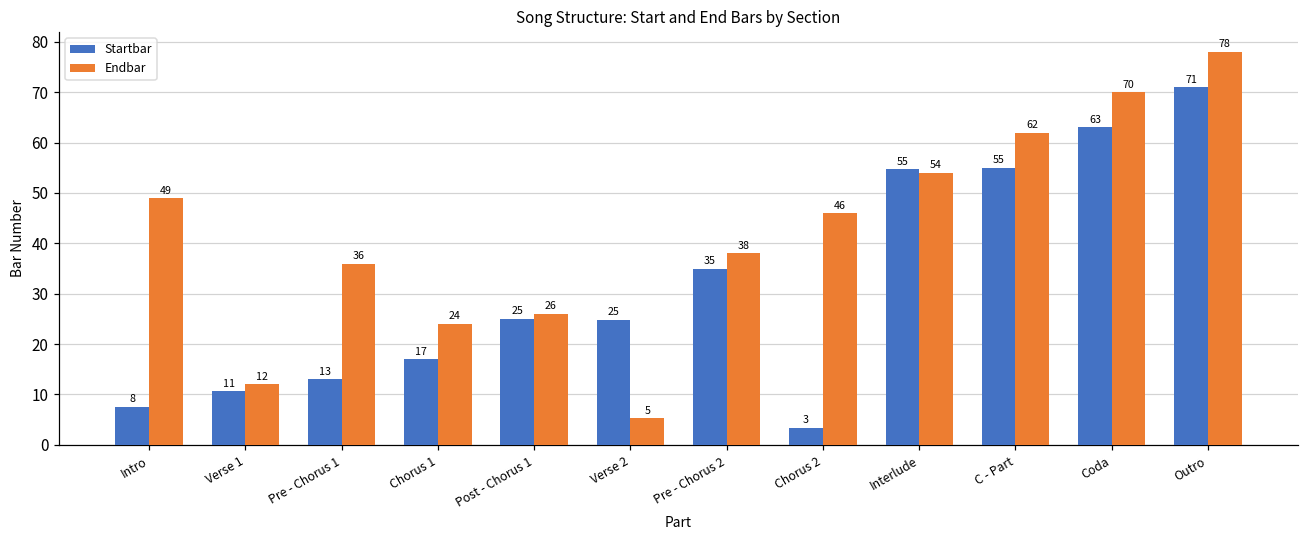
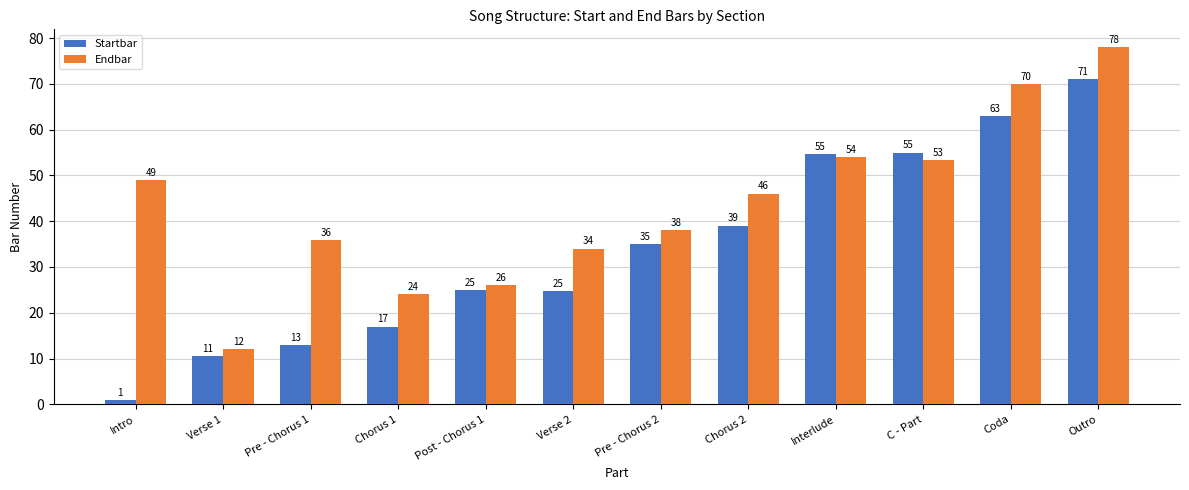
Startbar, Intro: 8 -> 1
Endbar, Verse 2: 5 -> 34
Startbar, Chorus 2: 3 -> 39
Endbar, C - Part: 62 -> 53
